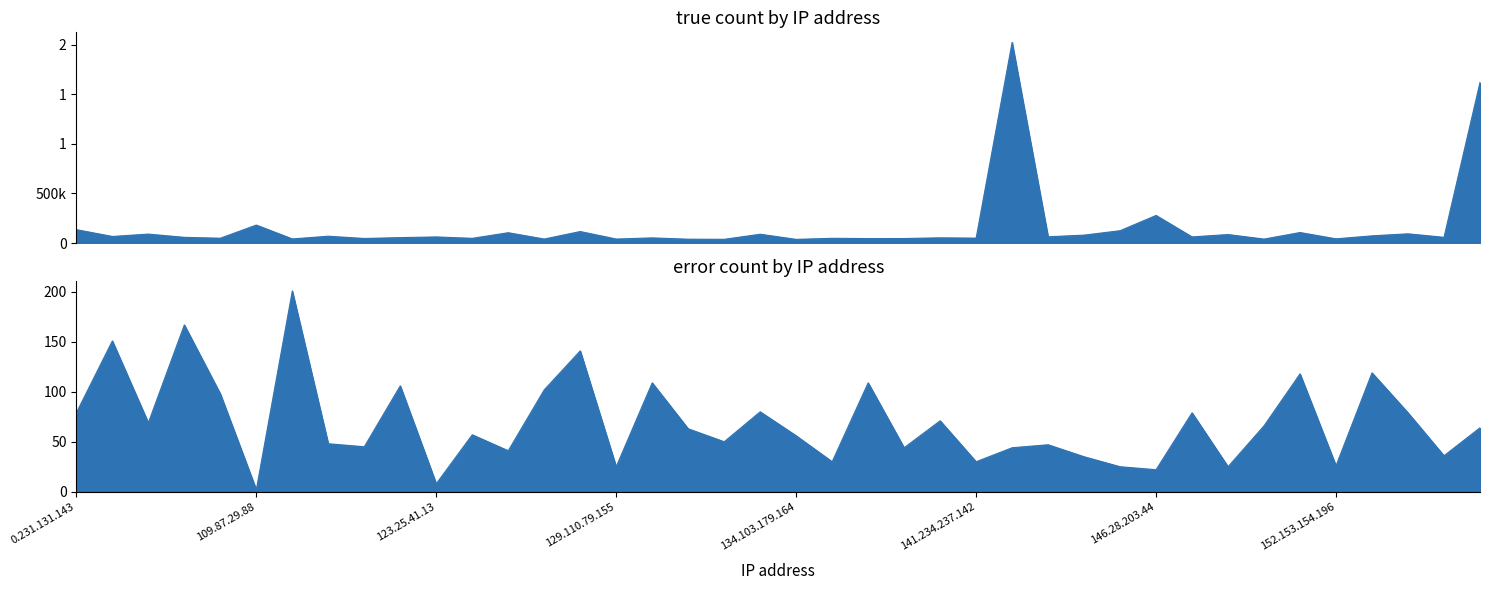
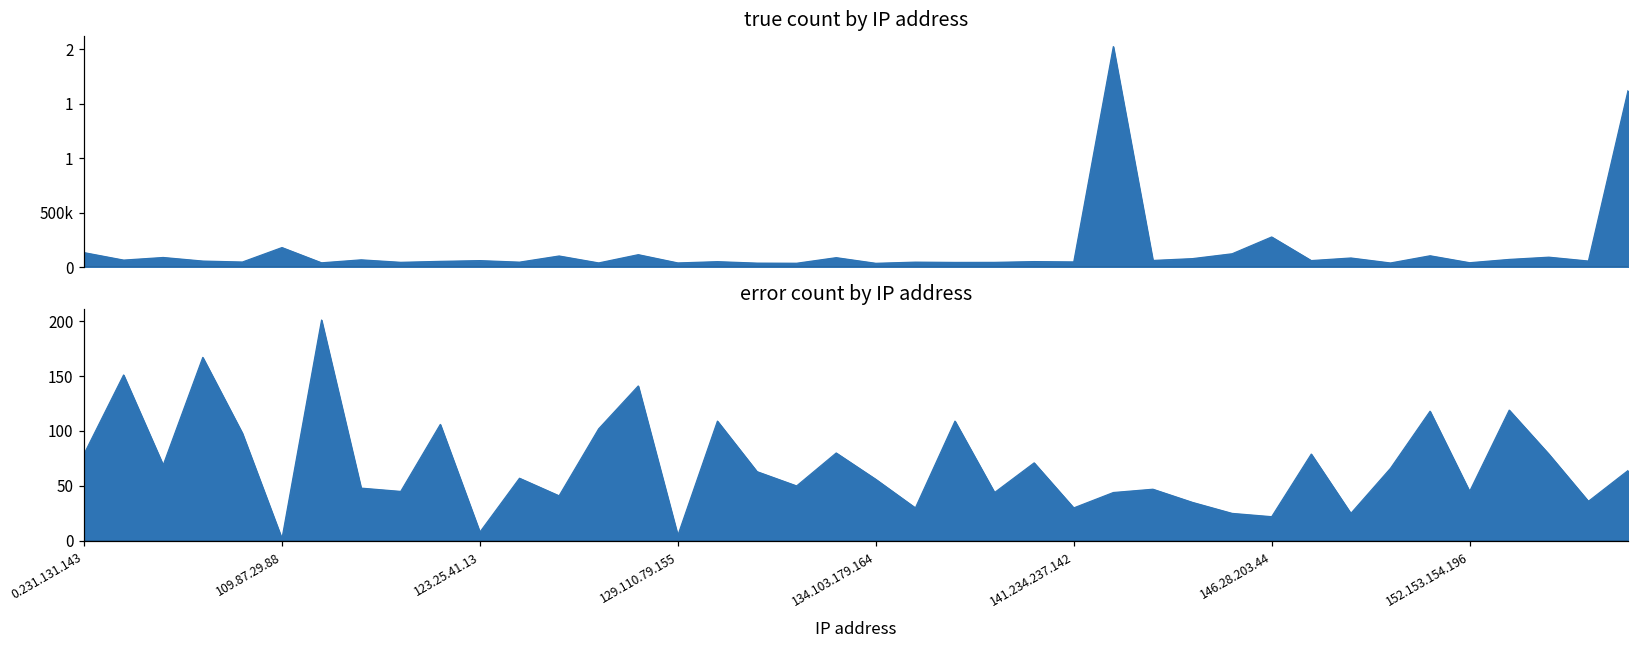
error count by IP address, 129.110.79.155: 30 -> 10
error count by IP address, 152.153.154.196: 30 -> 50
